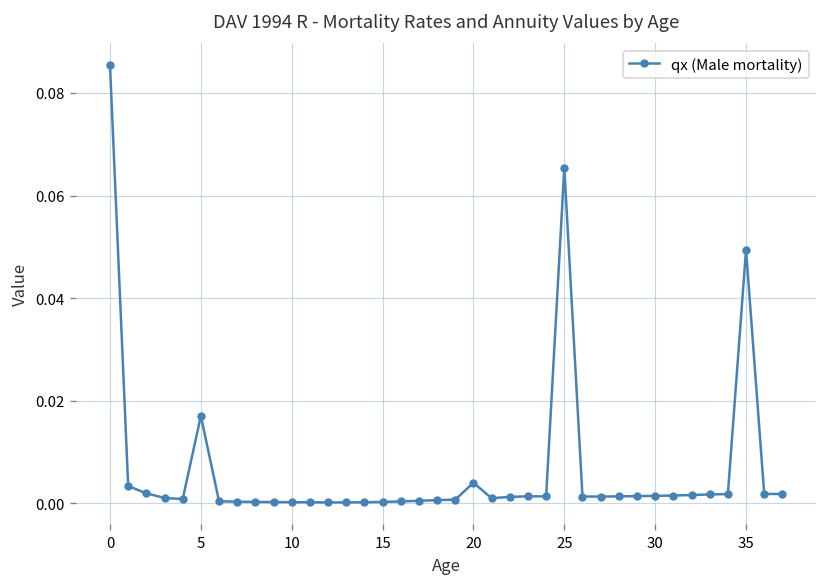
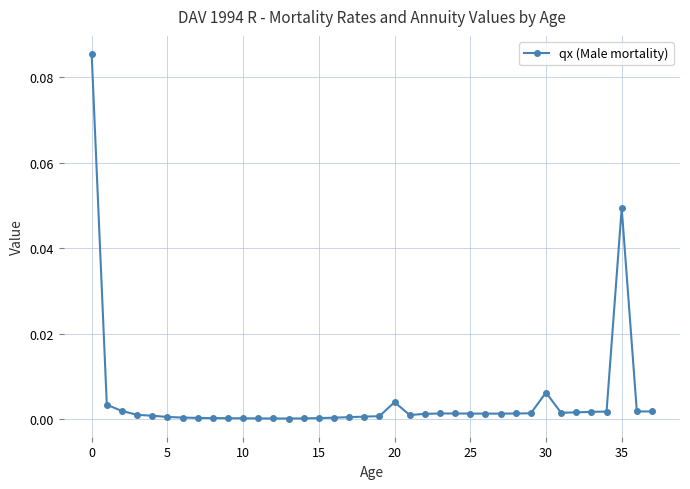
5: 0.017 -> 0.001
25: 0.065 -> 0.001
30: 0.001 -> 0.006
